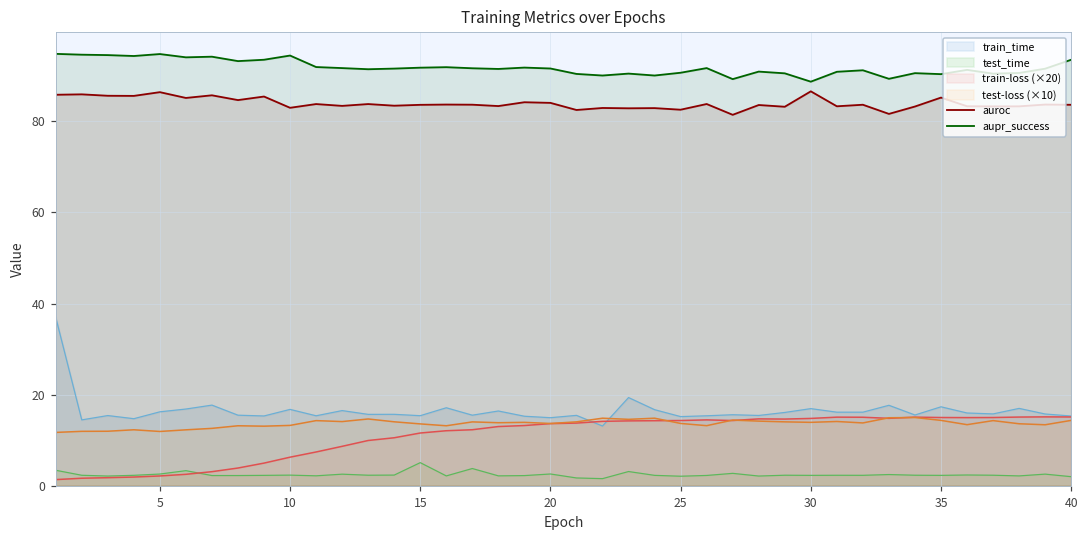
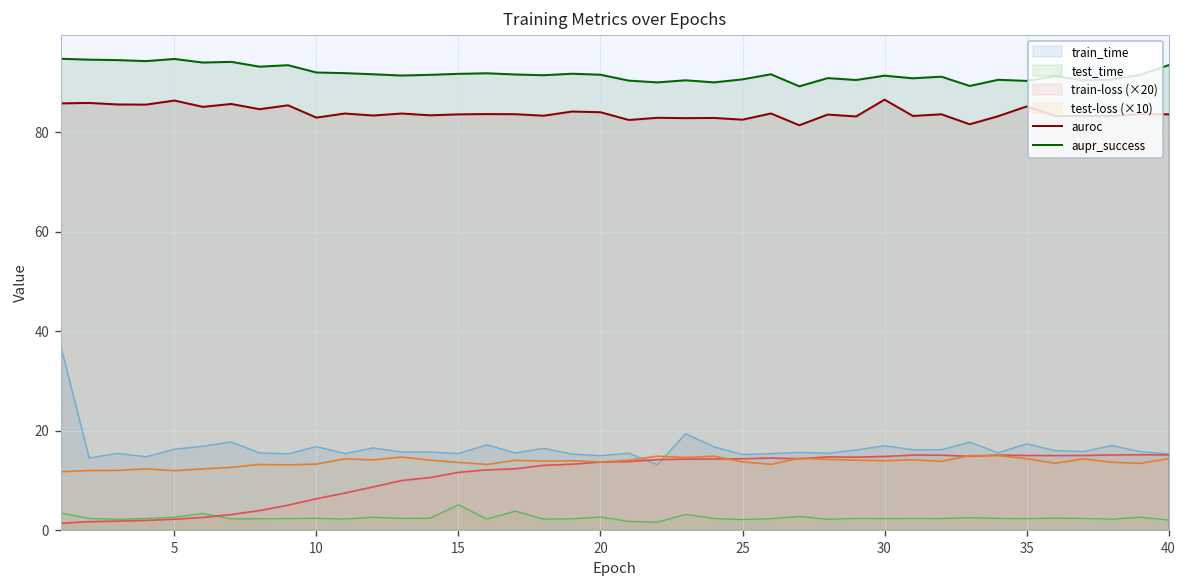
aupr_success, 10: 94 -> 92
aupr_success, 30: 89 -> 91
